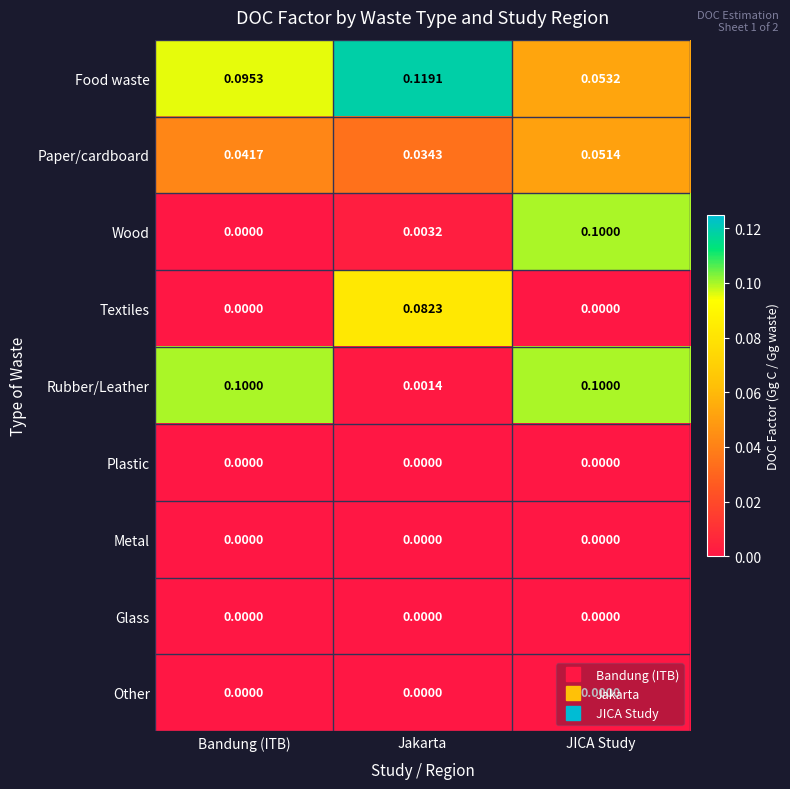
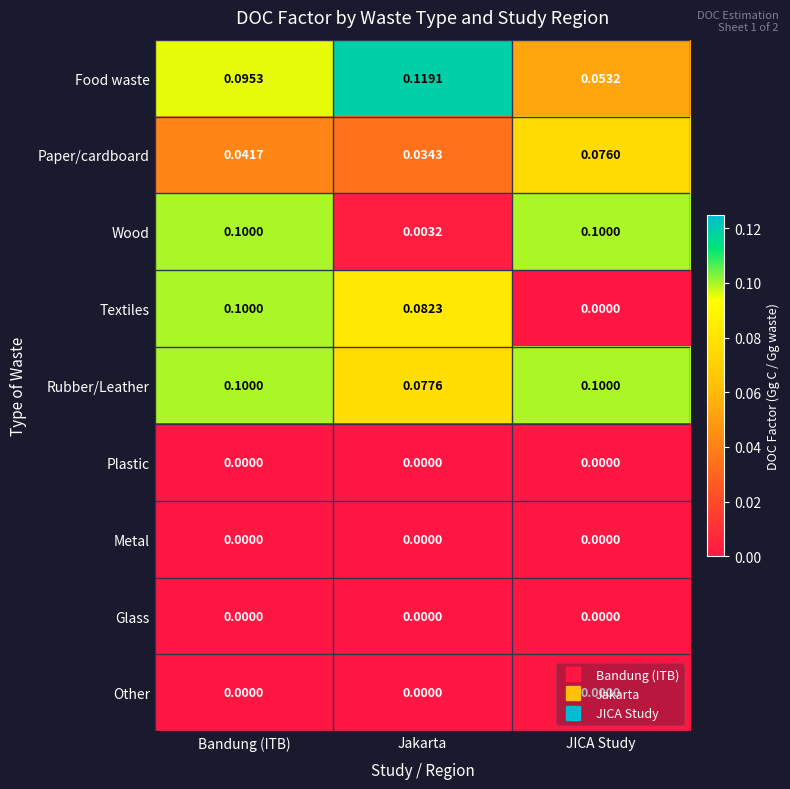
Paper/cardboard, JICA Study: 0.0514 -> 0.0760
Wood, Bandung (ITB): 0.0000 -> 0.1000
Textiles, Bandung (ITB): 0.0000 -> 0.1000
Rubber/Leather, Jakarta: 0.0014 -> 0.0776
